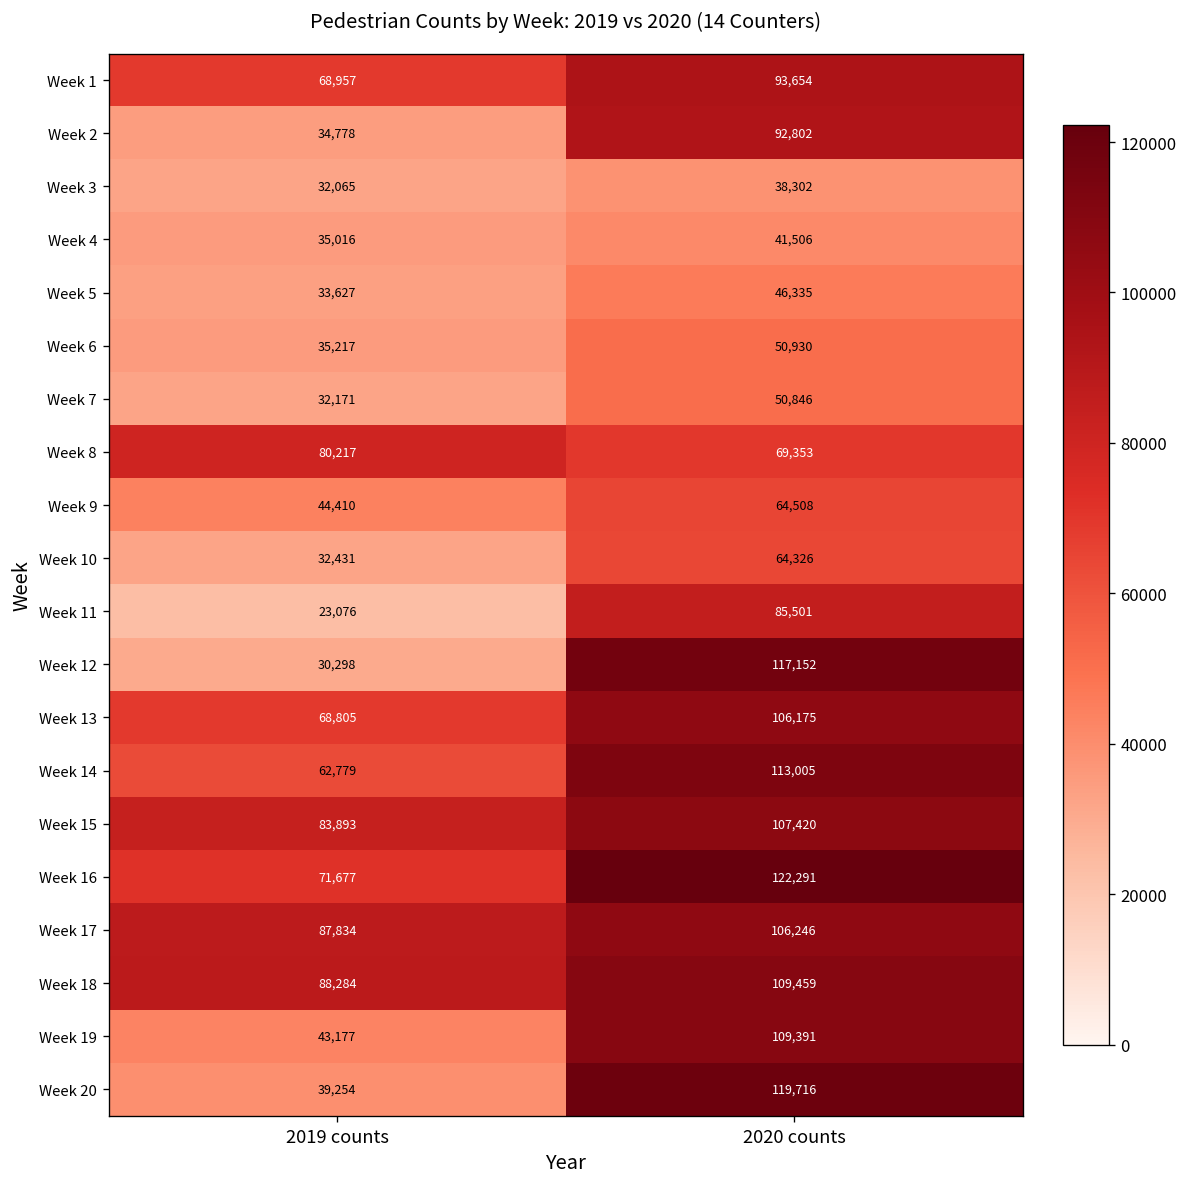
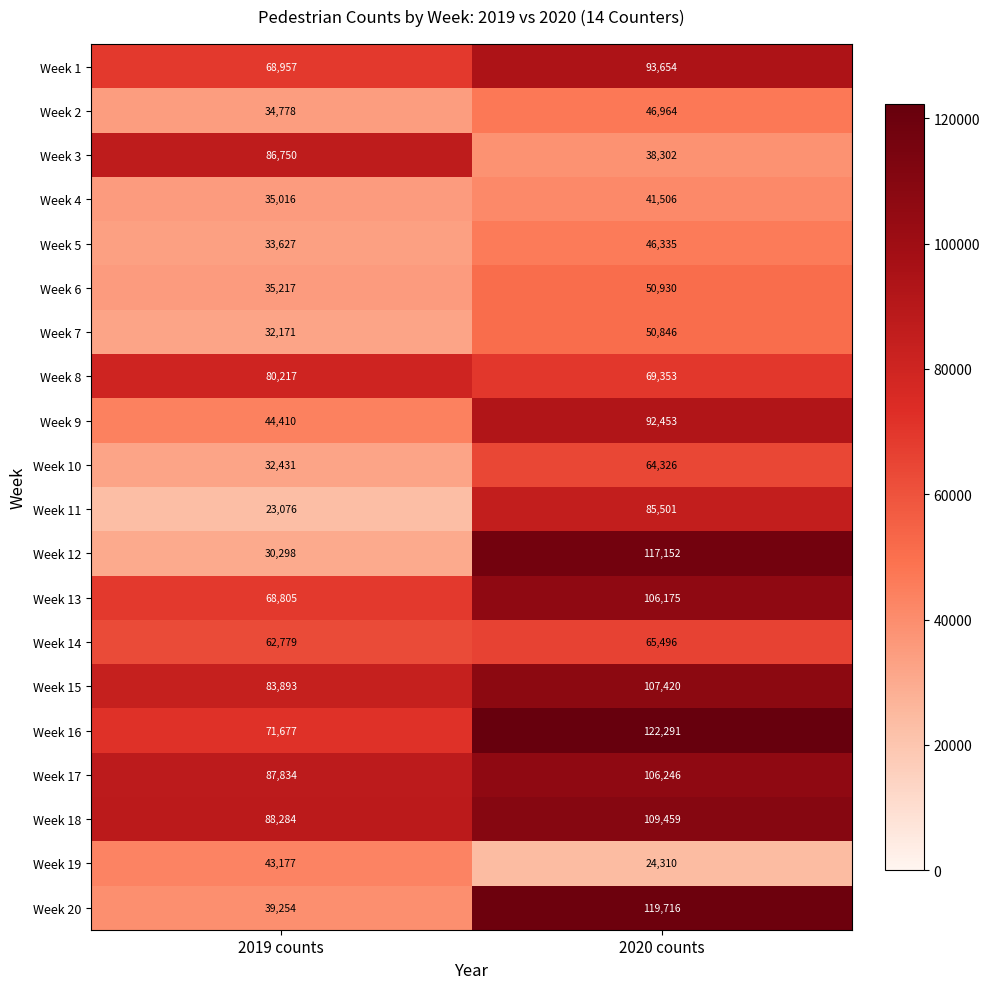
Week 2, 2020 counts: 92,802 -> 46,964
Week 3, 2019 counts: 32,065 -> 86,750
Week 9, 2020 counts: 64,508 -> 92,453
Week 14, 2020 counts: 113,005 -> 65,496
Week 19, 2020 counts: 109,391 -> 24,310
